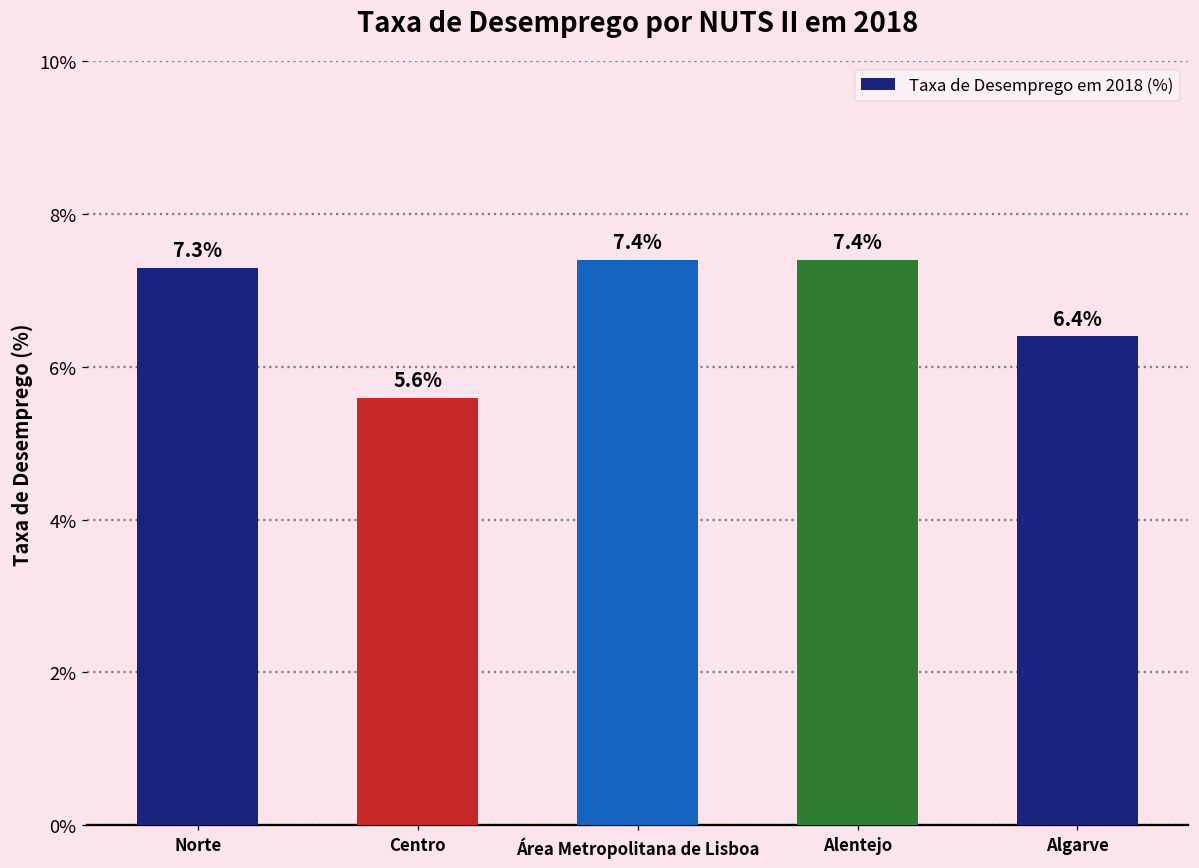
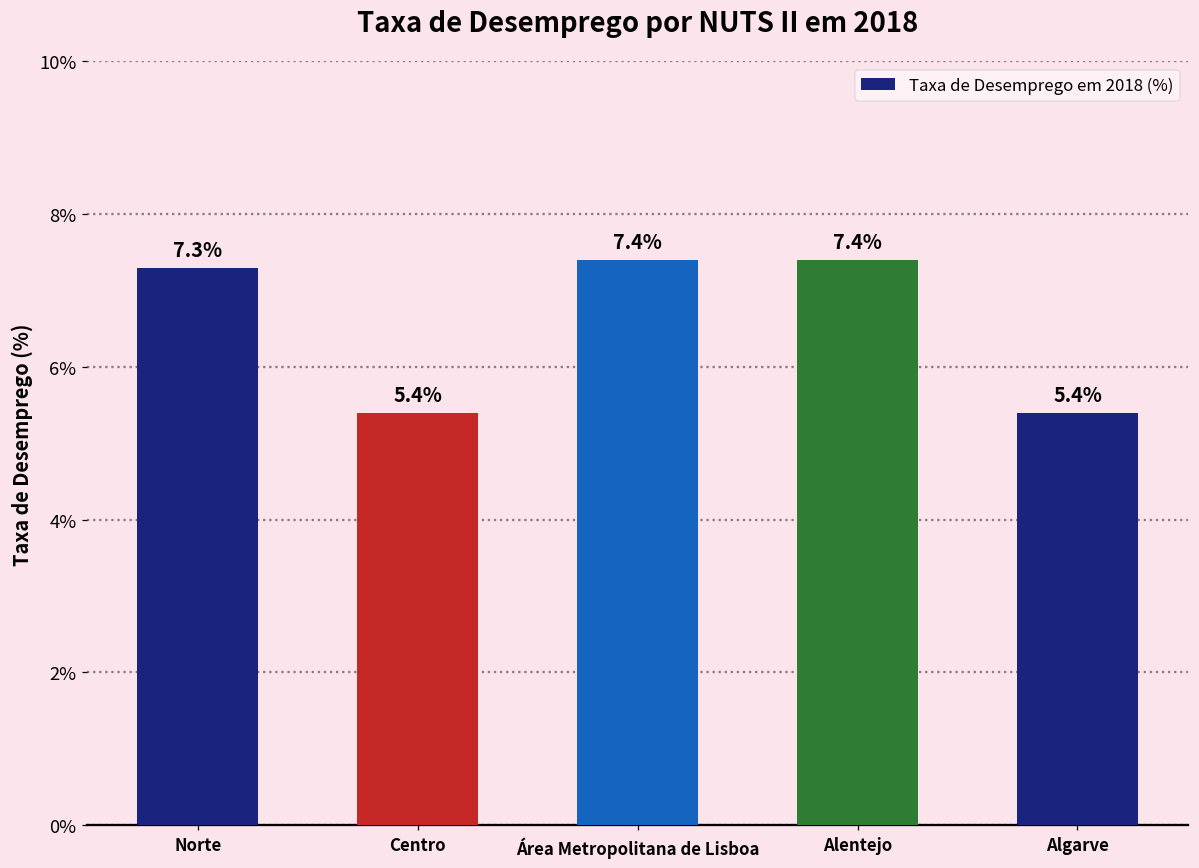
Centro: 5.6% -> 5.4%
Algarve: 6.4% -> 5.4%
